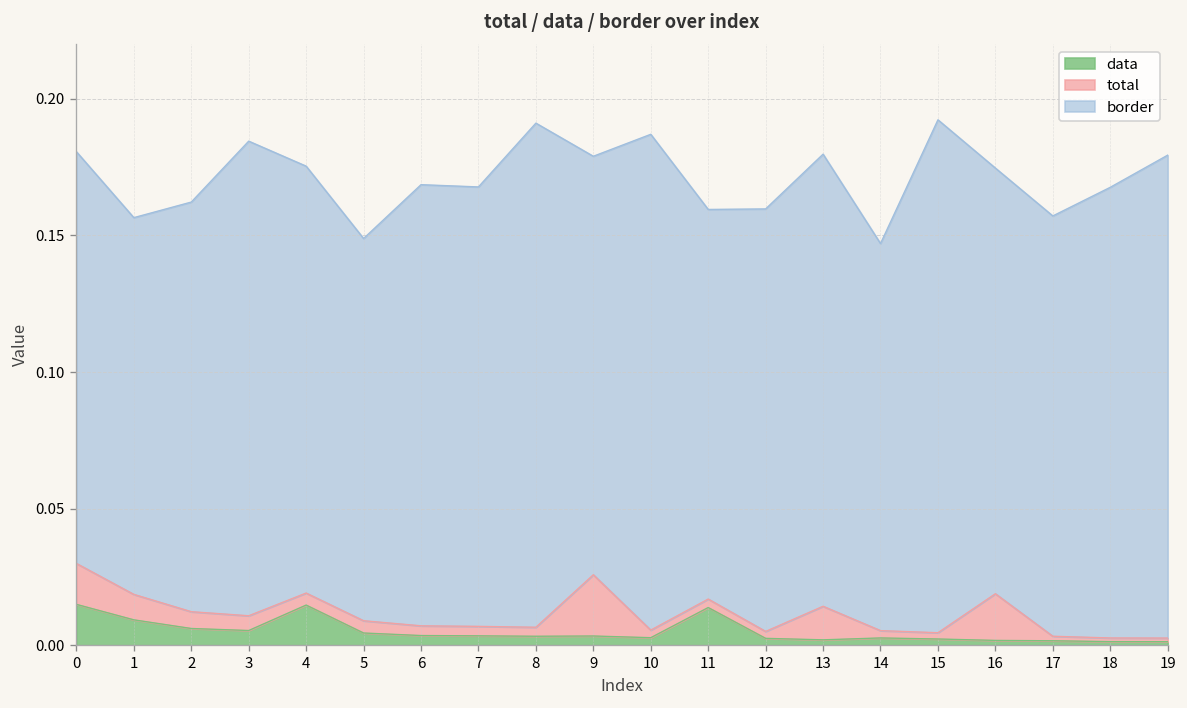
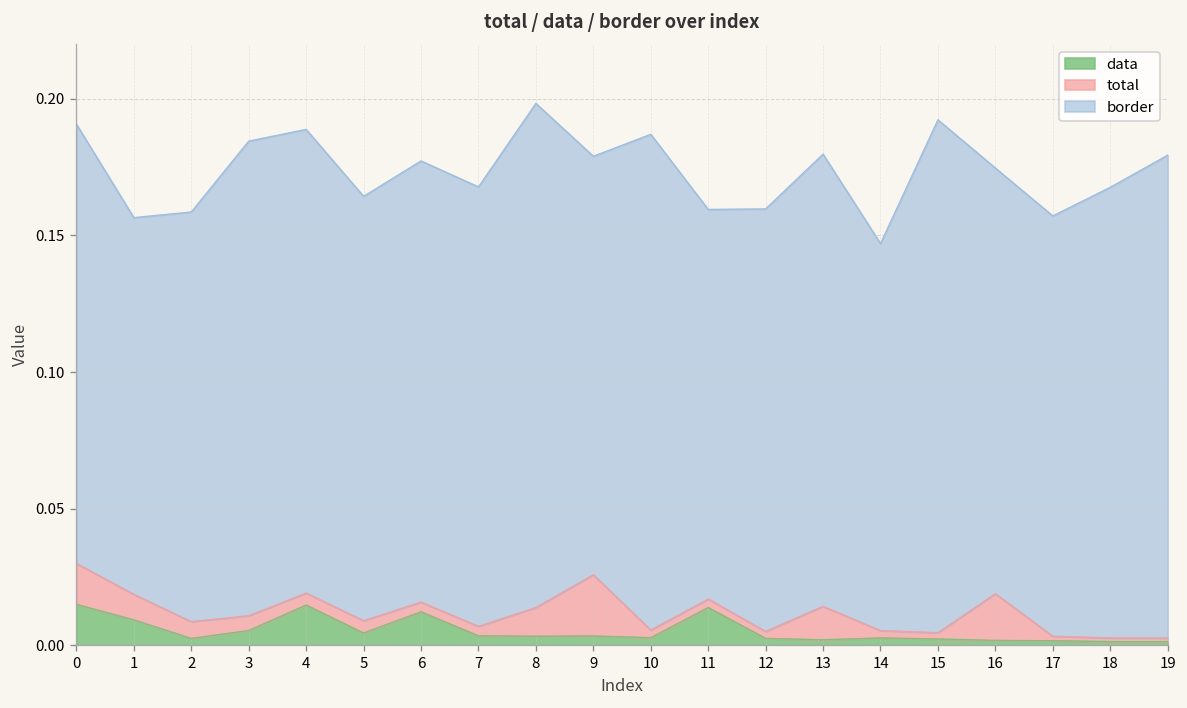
border, 0: 0.151 -> 0.161
data, 2: 0.006 -> 0.003
border, 4: 0.156 -> 0.170
border, 5: 0.140 -> 0.155
data, 6: 0.004 -> 0.012
total, 8: 0.003 -> 0.011
